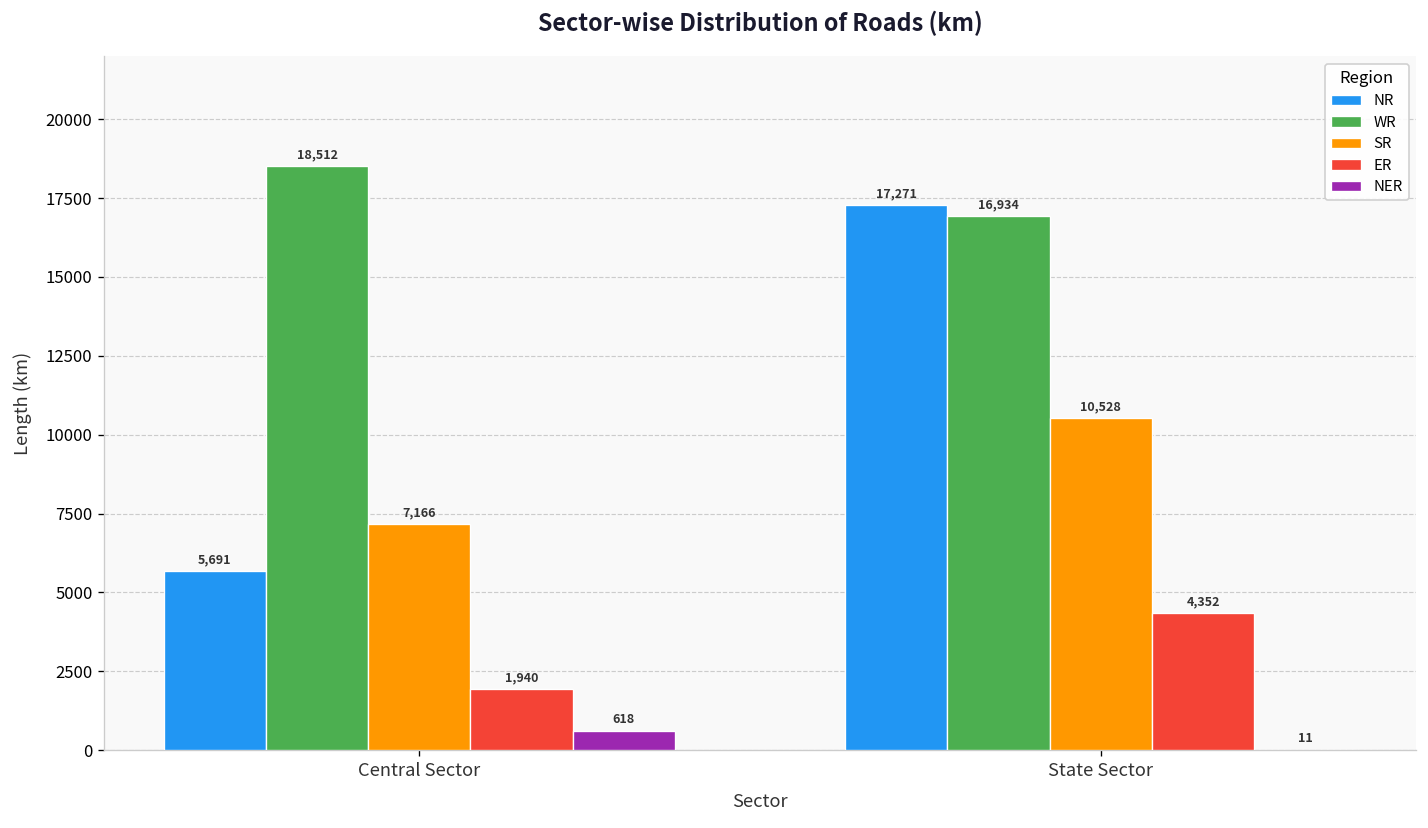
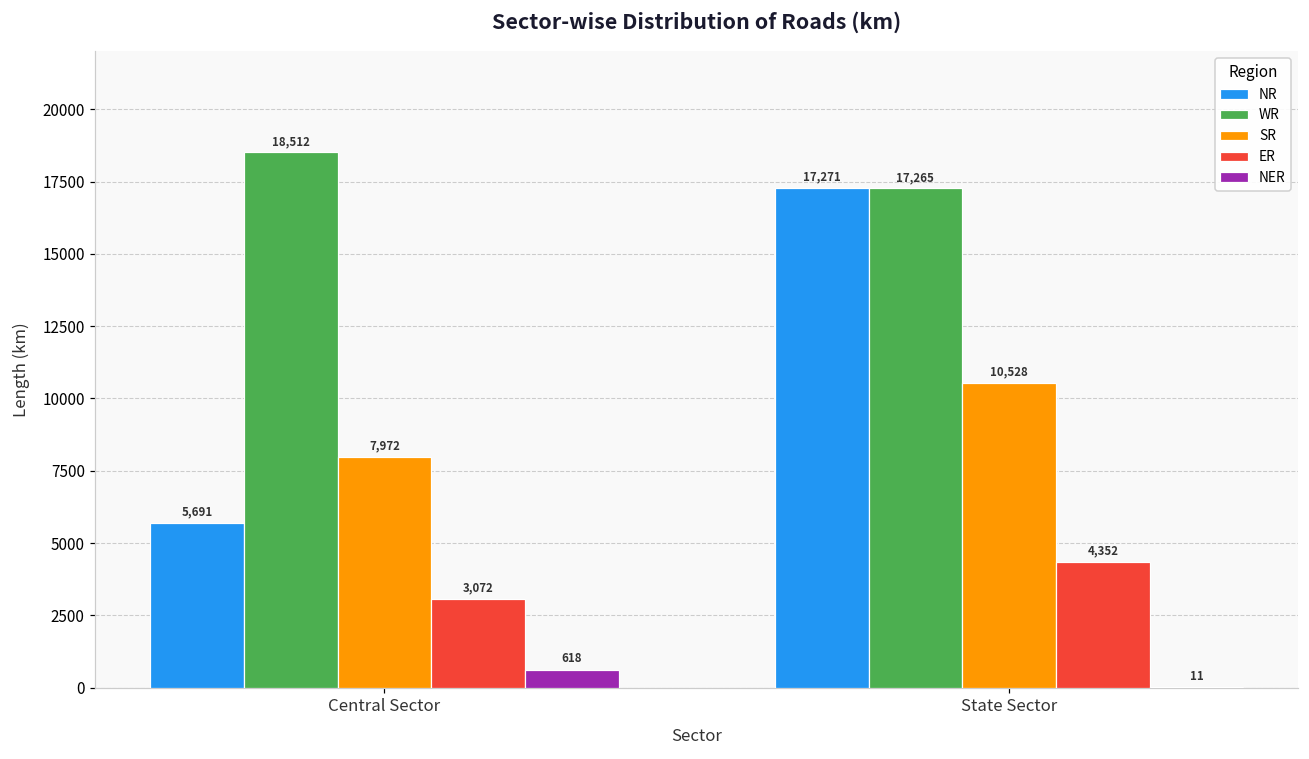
SR, Central Sector: 7,166 -> 7,972
ER, Central Sector: 1,940 -> 3,072
WR, State Sector: 16,934 -> 17,265
